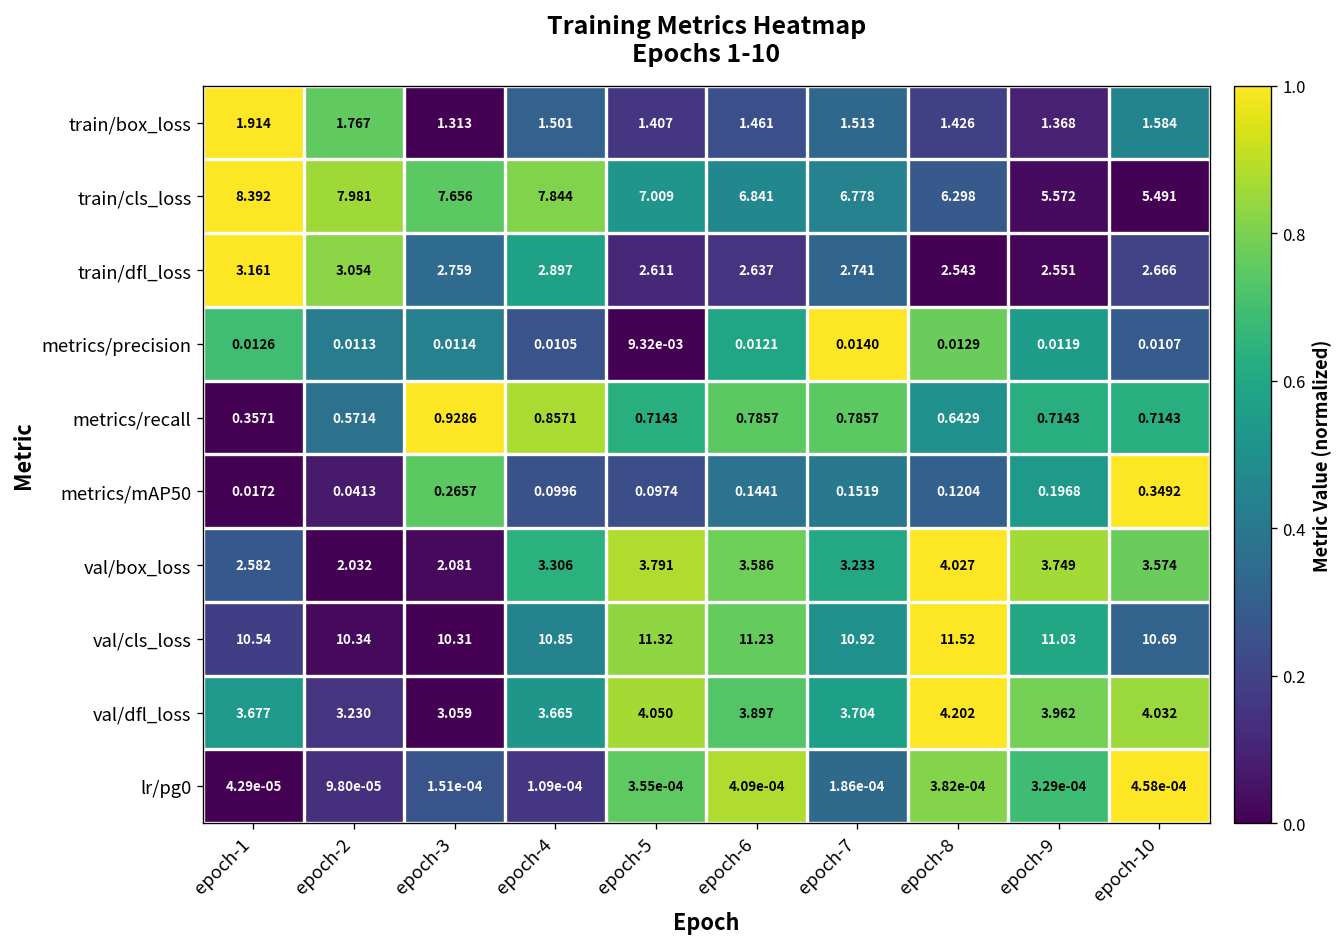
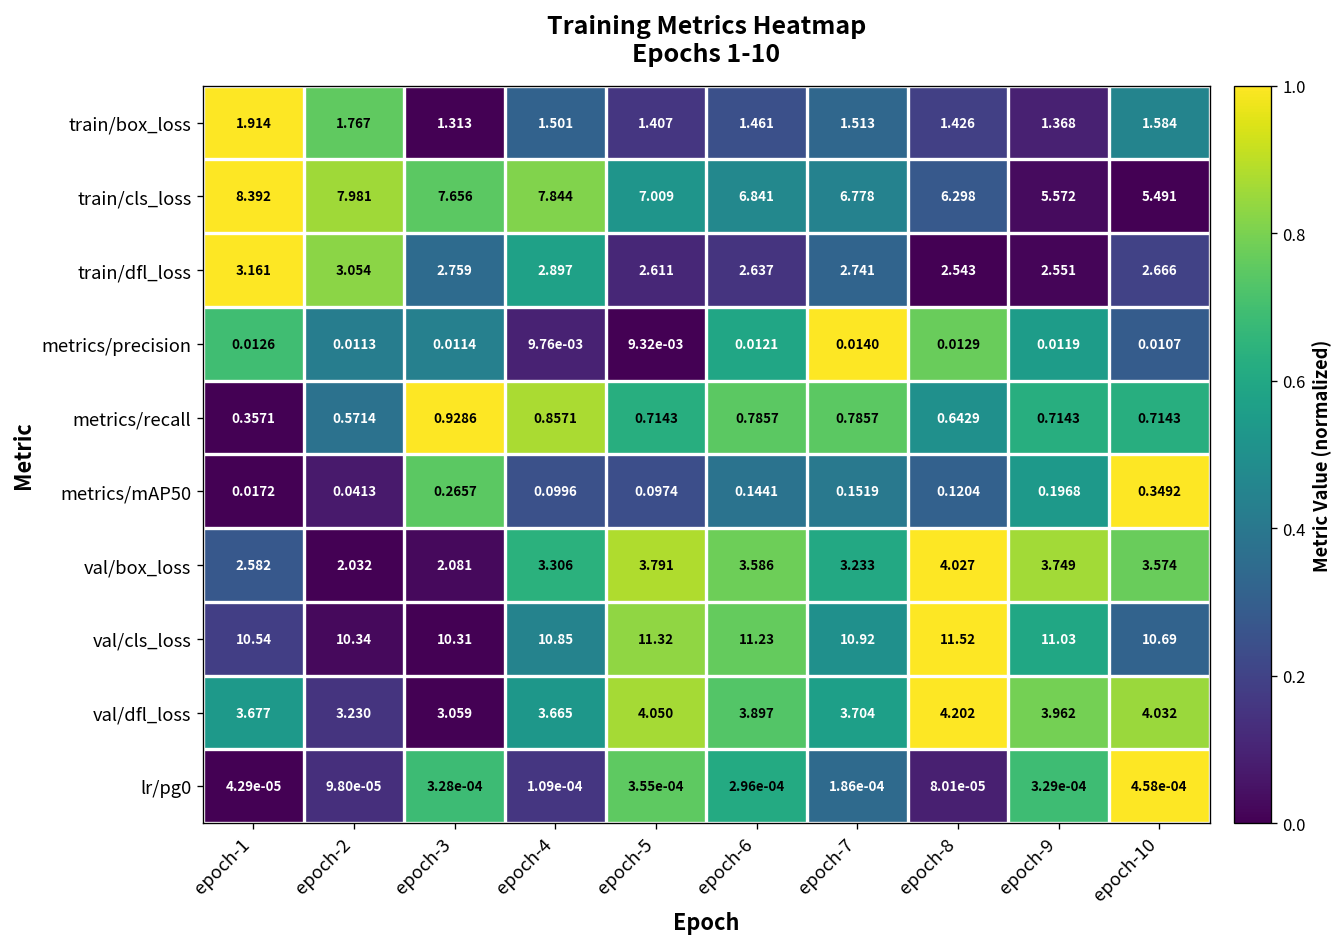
metrics/precision, epoch-4: 0.0105 -> 9.76e-03
lr/pg0, epoch-3: 1.51e-04 -> 3.28e-04
lr/pg0, epoch-6: 4.09e-04 -> 2.96e-04
lr/pg0, epoch-8: 3.82e-04 -> 8.01e-05
